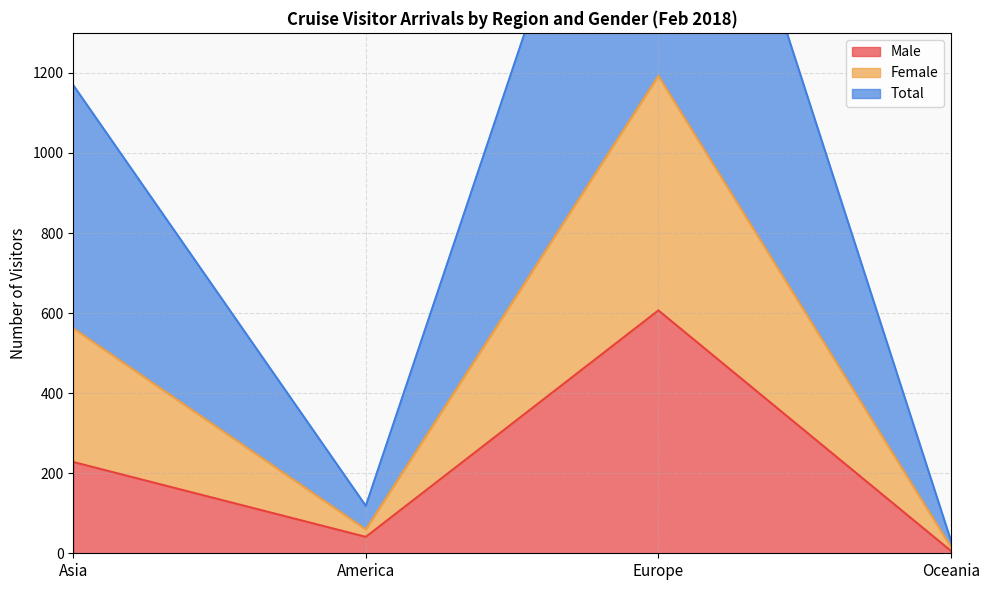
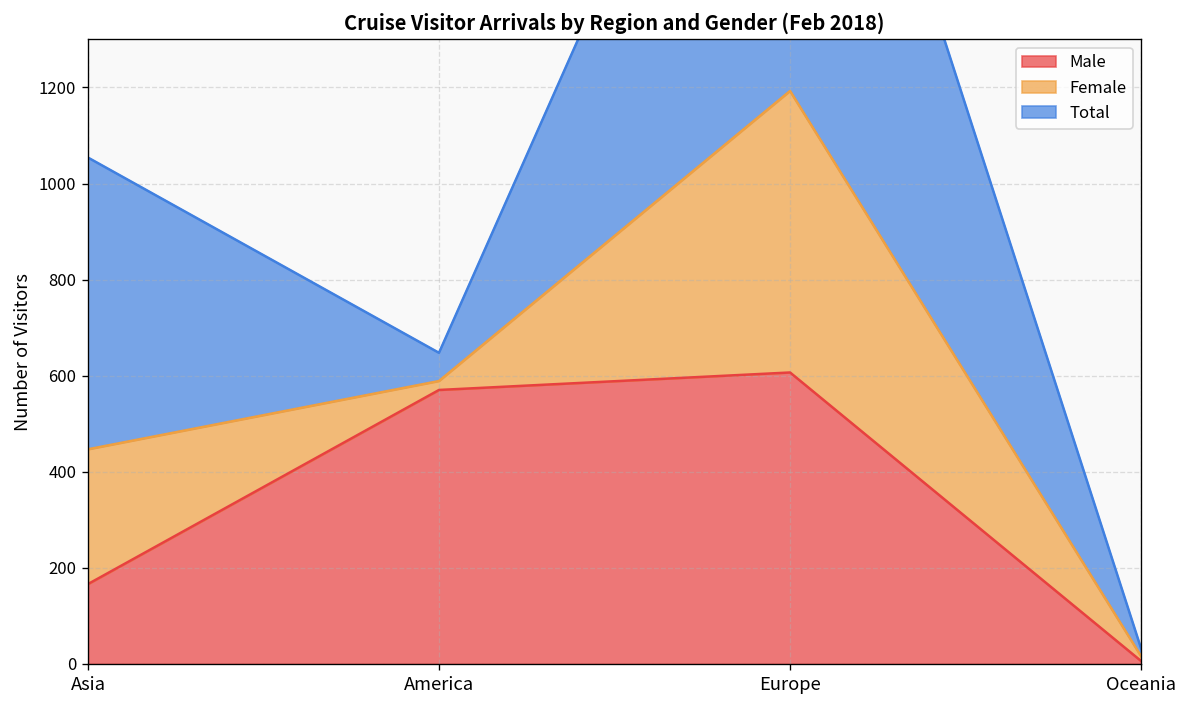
Male, Asia: 230 -> 170
Female, Asia: 330 -> 280
Male, America: 40 -> 570
